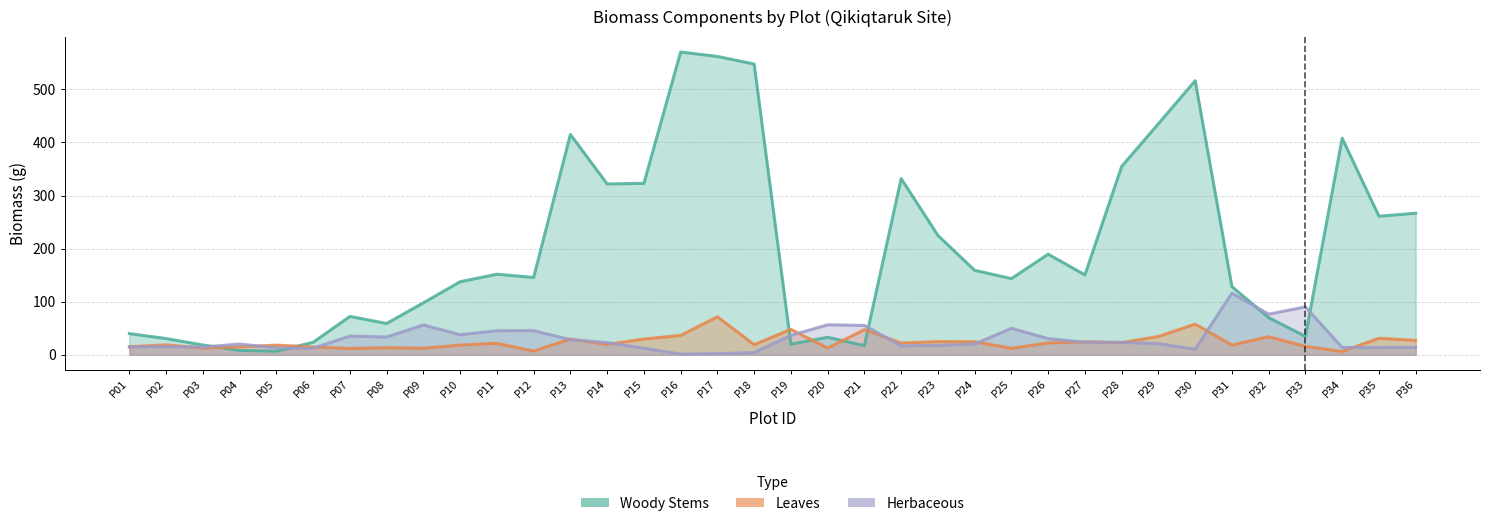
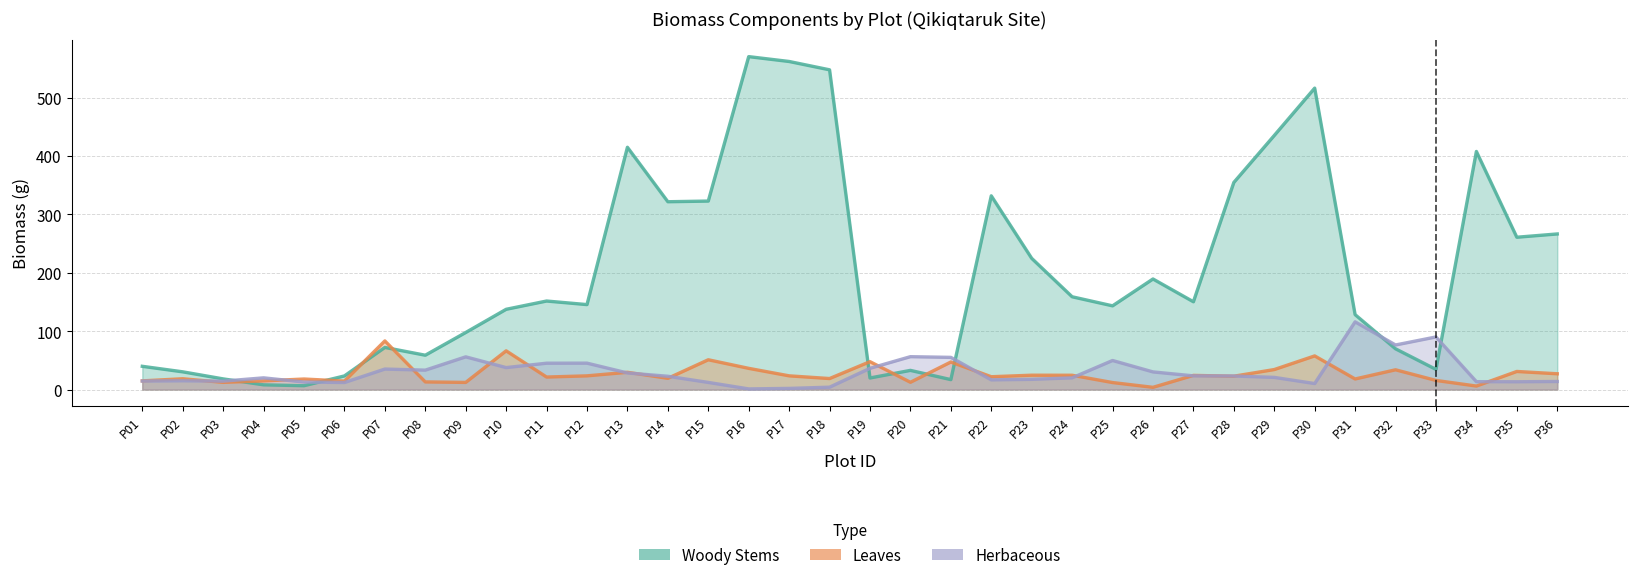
Leaves, P07: 10 -> 80
Leaves, P10: 20 -> 70
Leaves, P12: 10 -> 20
Leaves, P15: 30 -> 50
Leaves, P17: 70 -> 20
Leaves, P26: 20 -> 0
